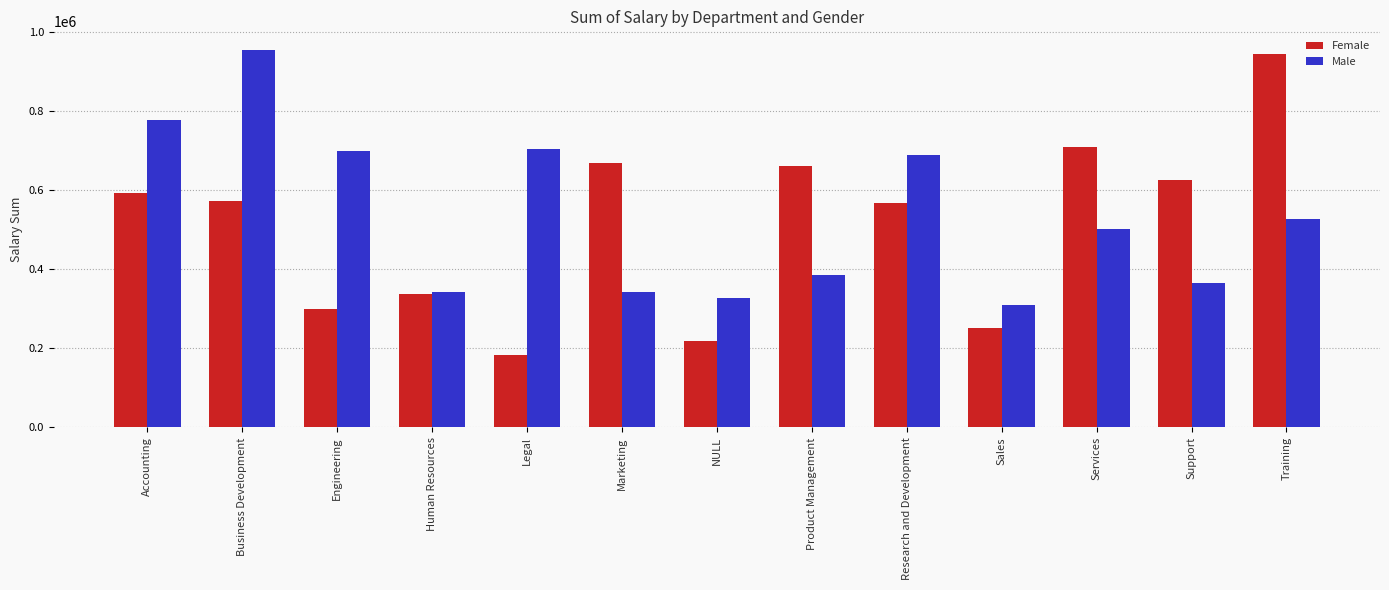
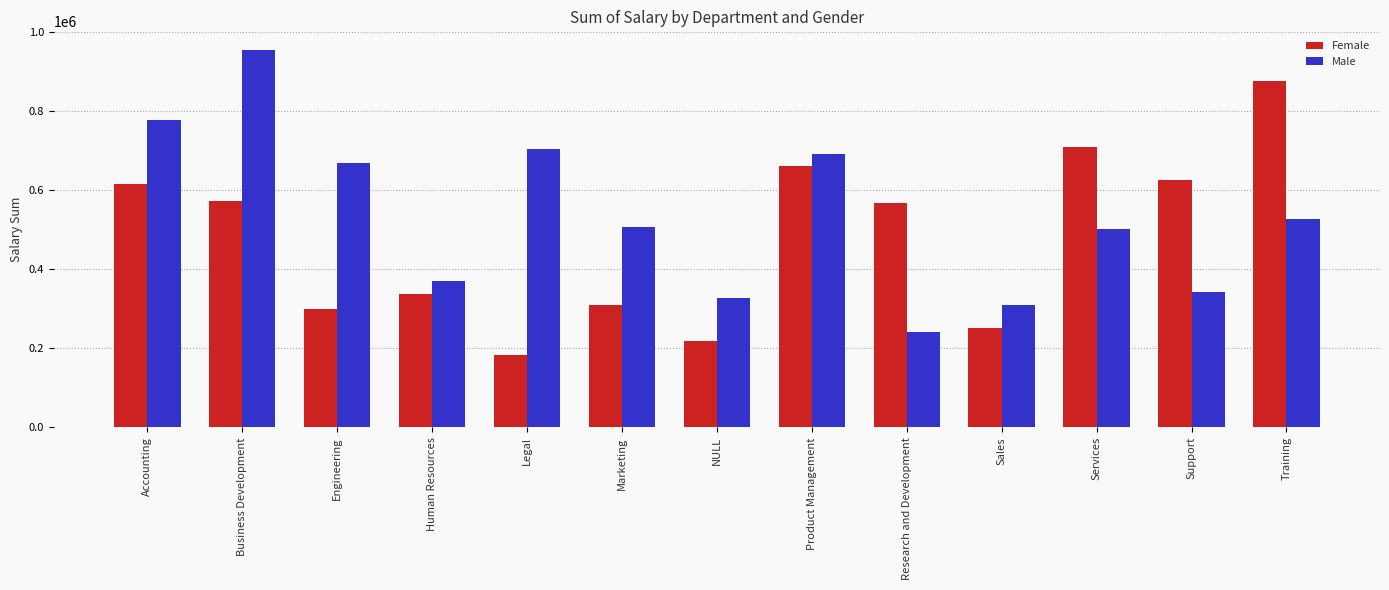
Female, Accounting: 590000 -> 620000
Male, Engineering: 700000 -> 670000
Male, Human Resources: 340000 -> 370000
Female, Marketing: 670000 -> 310000
Male, Marketing: 340000 -> 510000
Male, Product Management: 390000 -> 690000
Male, Research and Development: 690000 -> 240000
Male, Support: 370000 -> 340000
Female, Training: 940000 -> 880000
